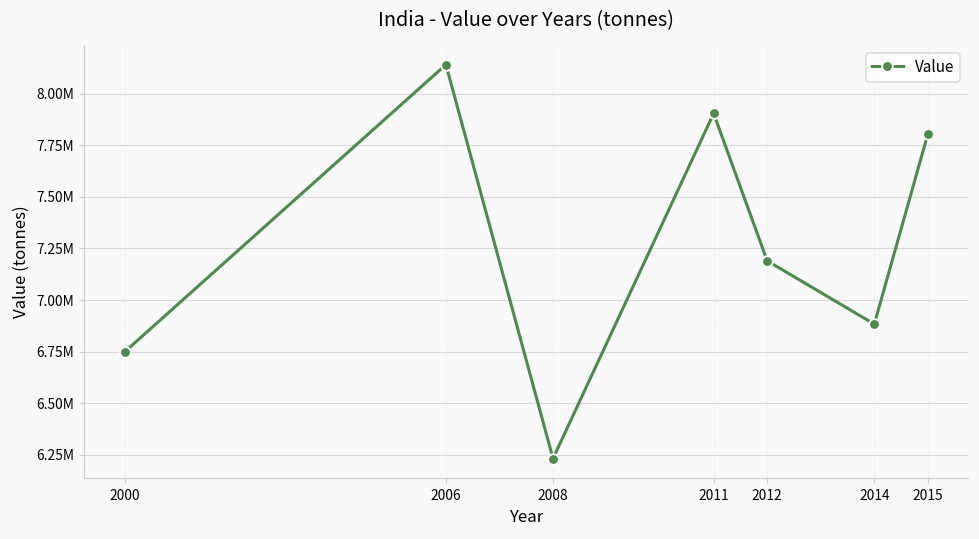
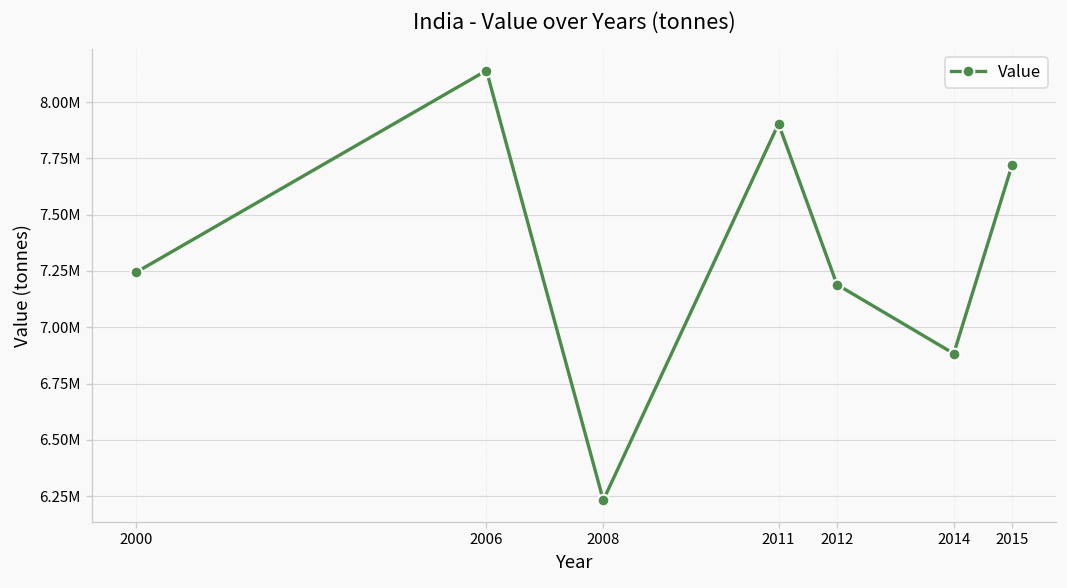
2000: 6750000 -> 7240000
2015: 7800000 -> 7720000
